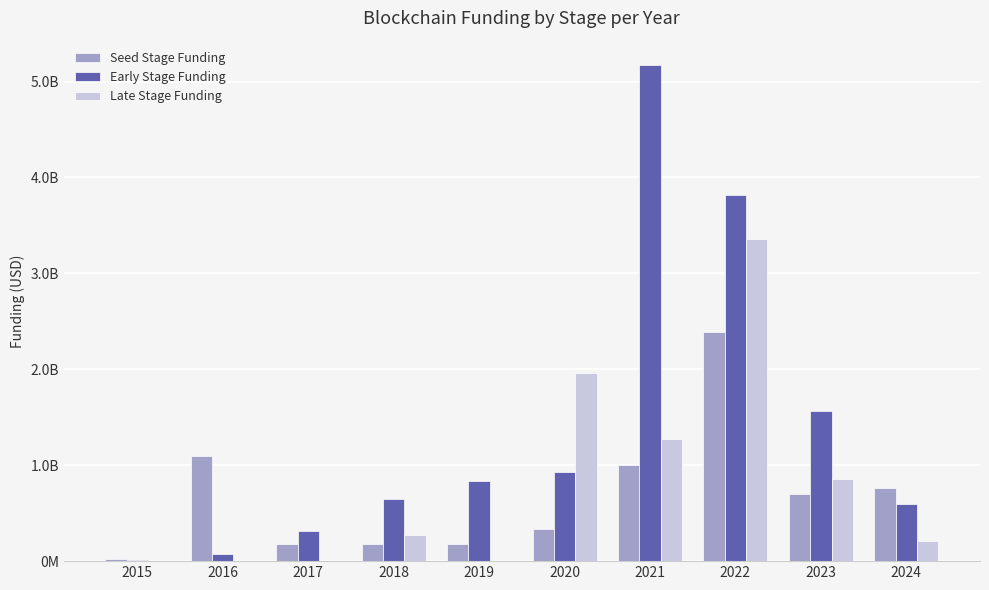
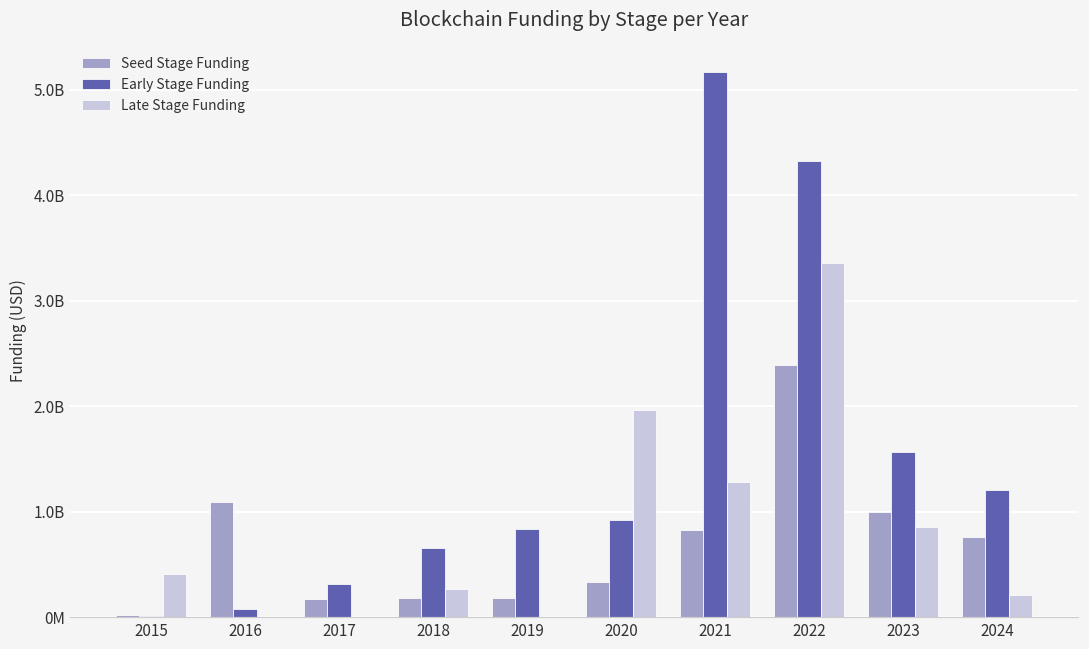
Late Stage Funding, 2015: 0 -> 400000000
Seed Stage Funding, 2021: 1000000000 -> 800000000
Early Stage Funding, 2022: 3800000000 -> 4300000000
Seed Stage Funding, 2023: 700000000 -> 1000000000
Early Stage Funding, 2024: 600000000 -> 1200000000
